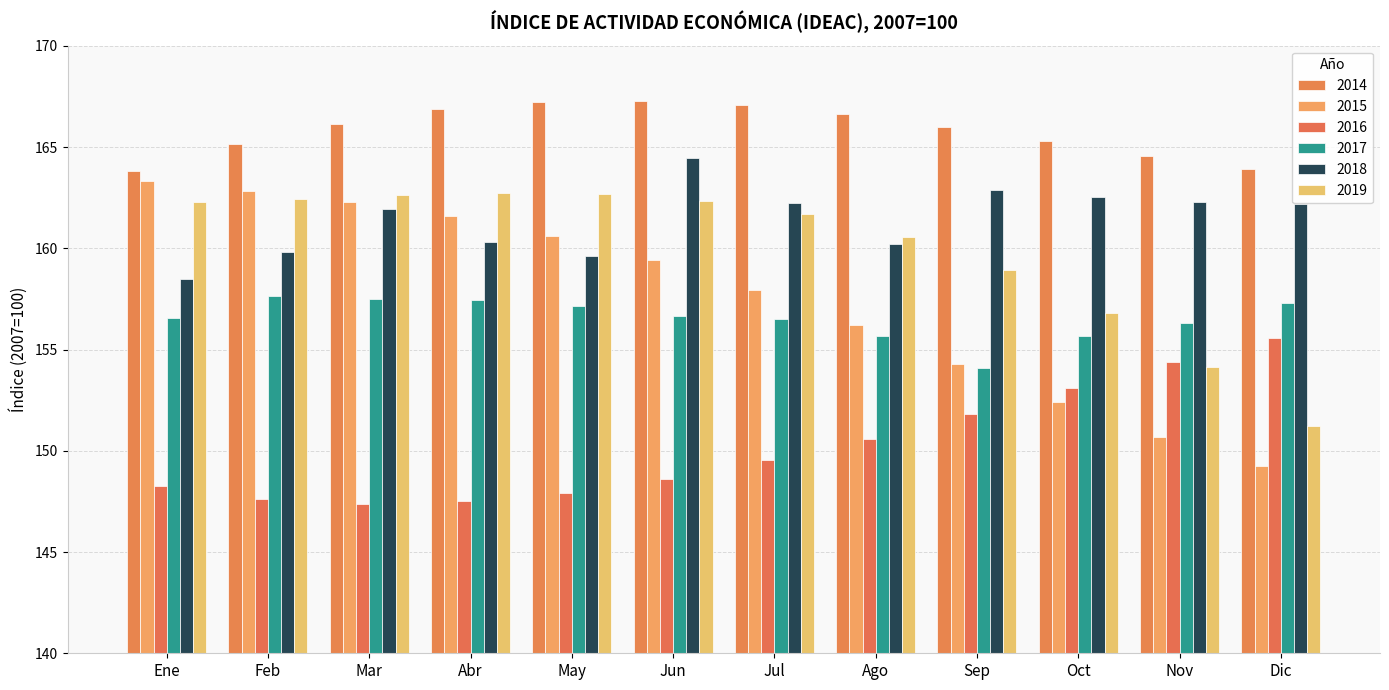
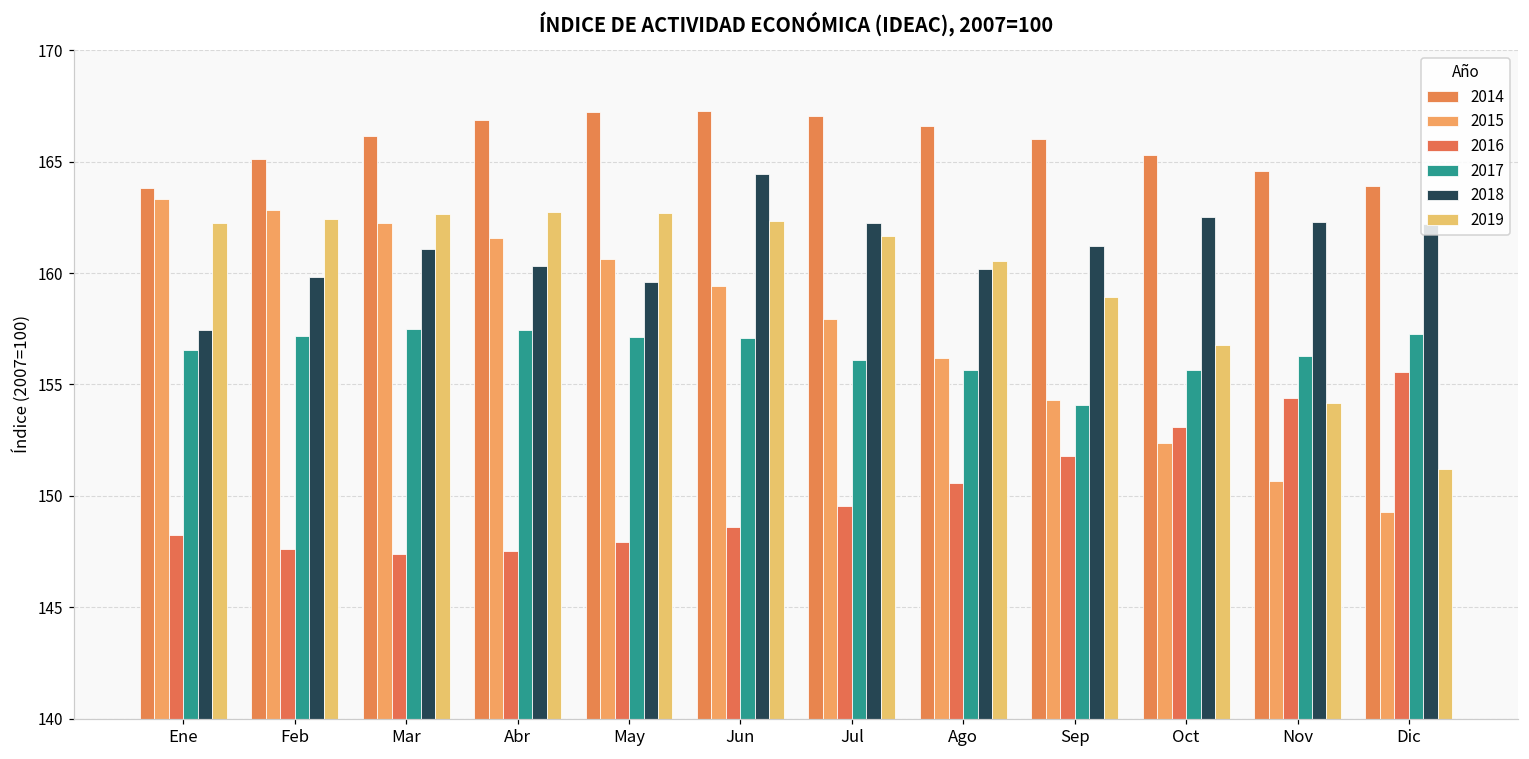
2018, Ene: 158.5 -> 157.4
2017, Feb: 157.7 -> 157.2
2018, Mar: 161.9 -> 161.1
2017, Jun: 156.7 -> 157.1
2017, Jul: 156.5 -> 156.1
2018, Sep: 162.9 -> 161.2
